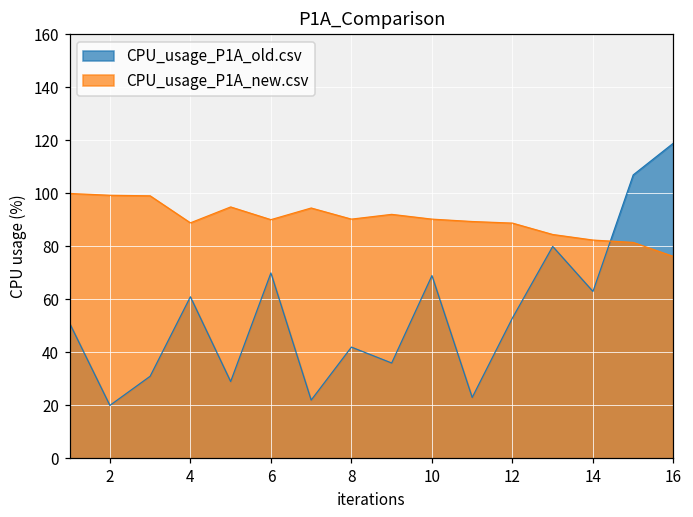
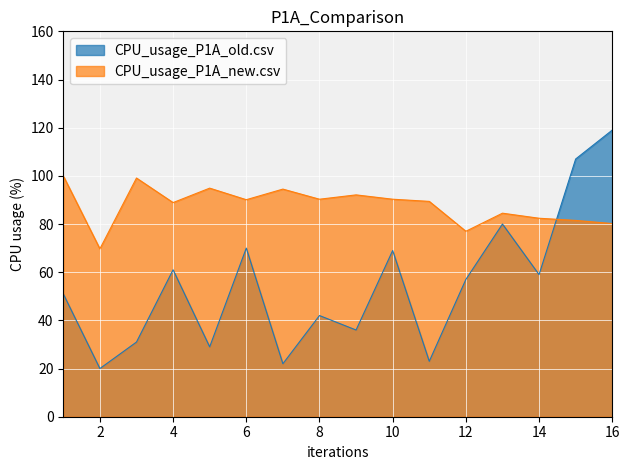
CPU_usage_P1A_new.csv, 2: 99 -> 70
CPU_usage_P1A_old.csv, 12: 53 -> 57
CPU_usage_P1A_new.csv, 12: 89 -> 77
CPU_usage_P1A_old.csv, 14: 63 -> 59
CPU_usage_P1A_new.csv, 16: 76 -> 80
